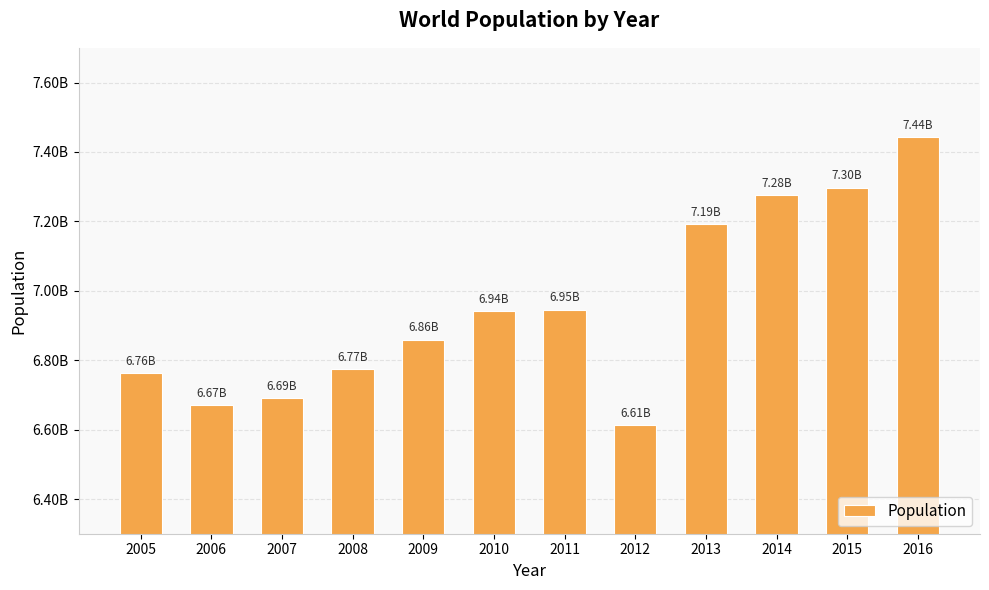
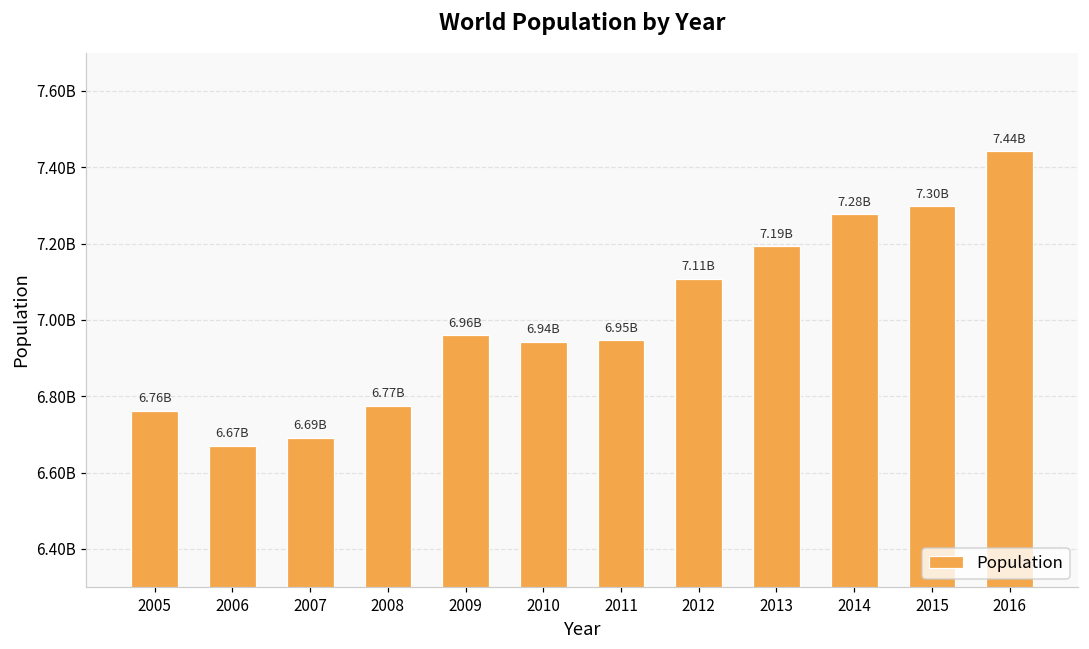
2009: 6.86B -> 6.96B
2012: 6.61B -> 7.11B
